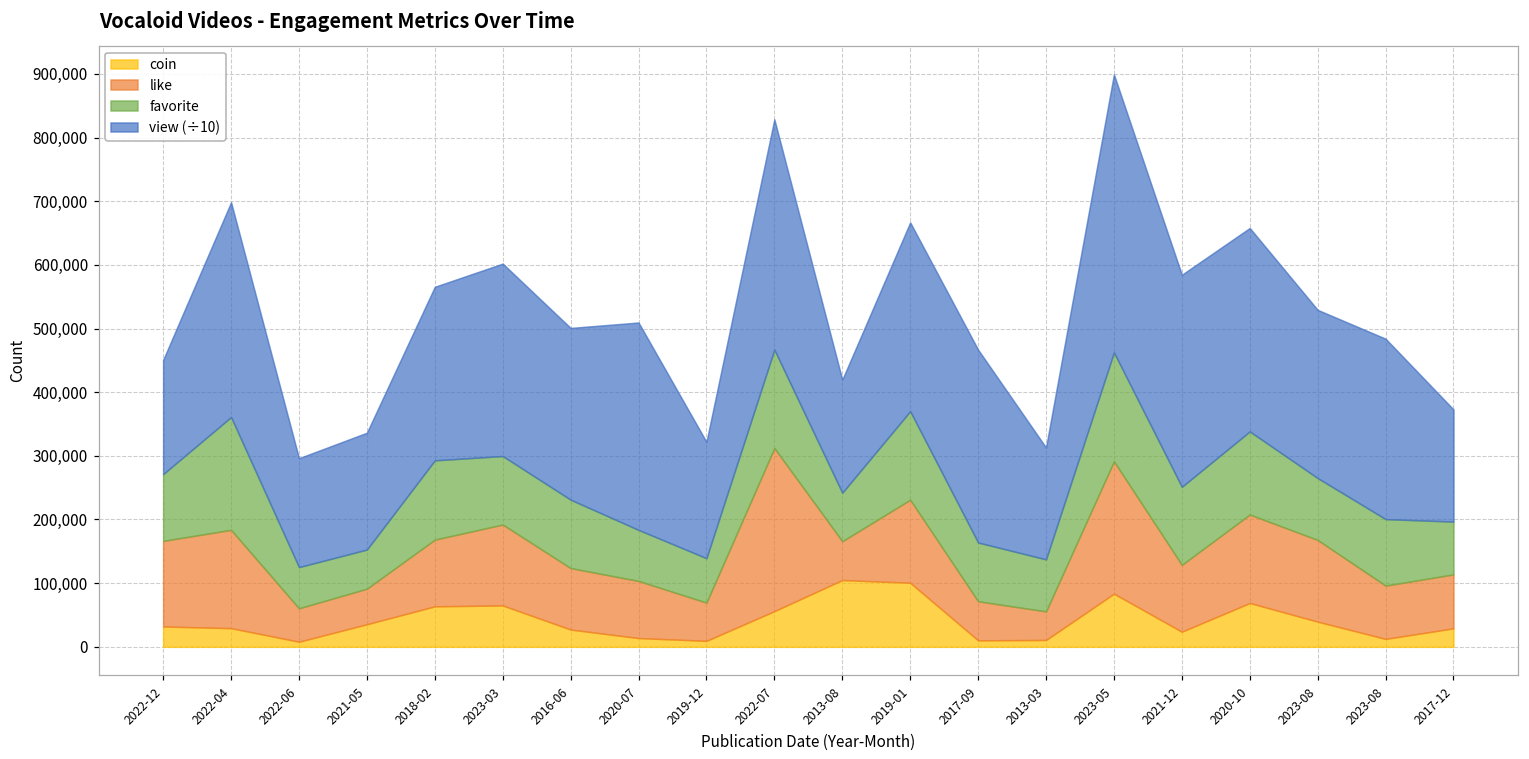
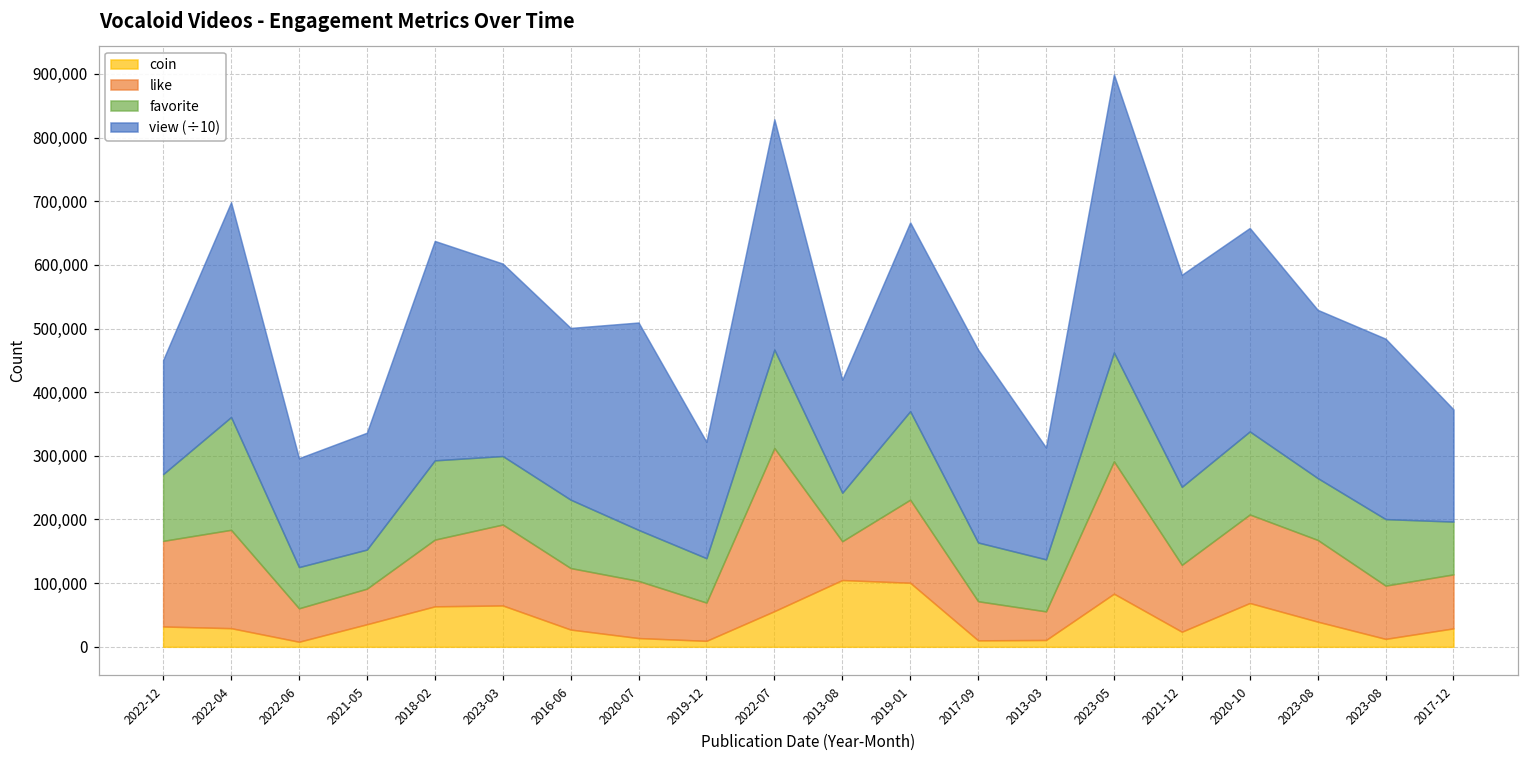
view (÷10), 2018-02: 270,000 -> 340,000
